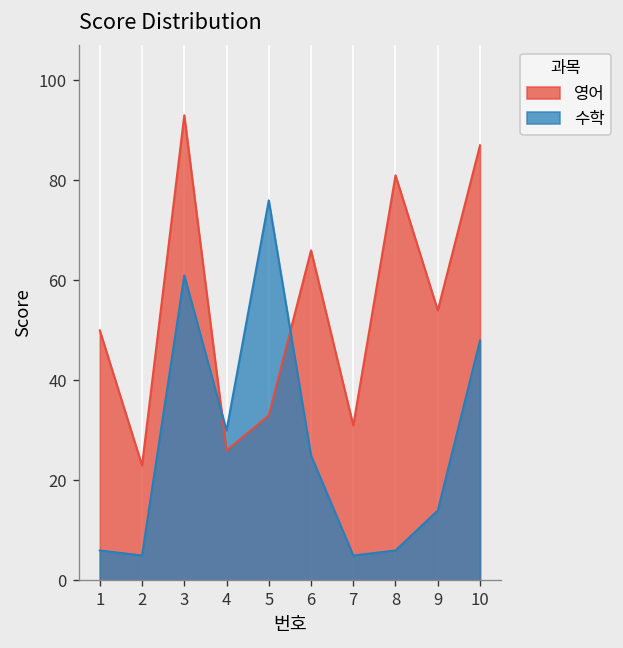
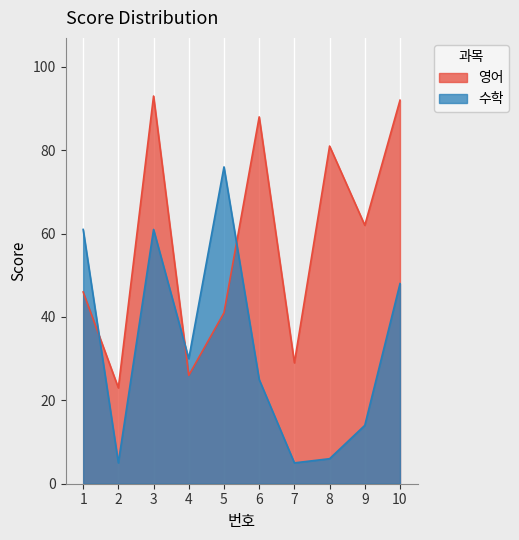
영어, 1: 50 -> 46
수학, 1: 6 -> 61
영어, 5: 33 -> 41
영어, 6: 66 -> 88
영어, 7: 31 -> 29
영어, 9: 54 -> 62
영어, 10: 87 -> 92
